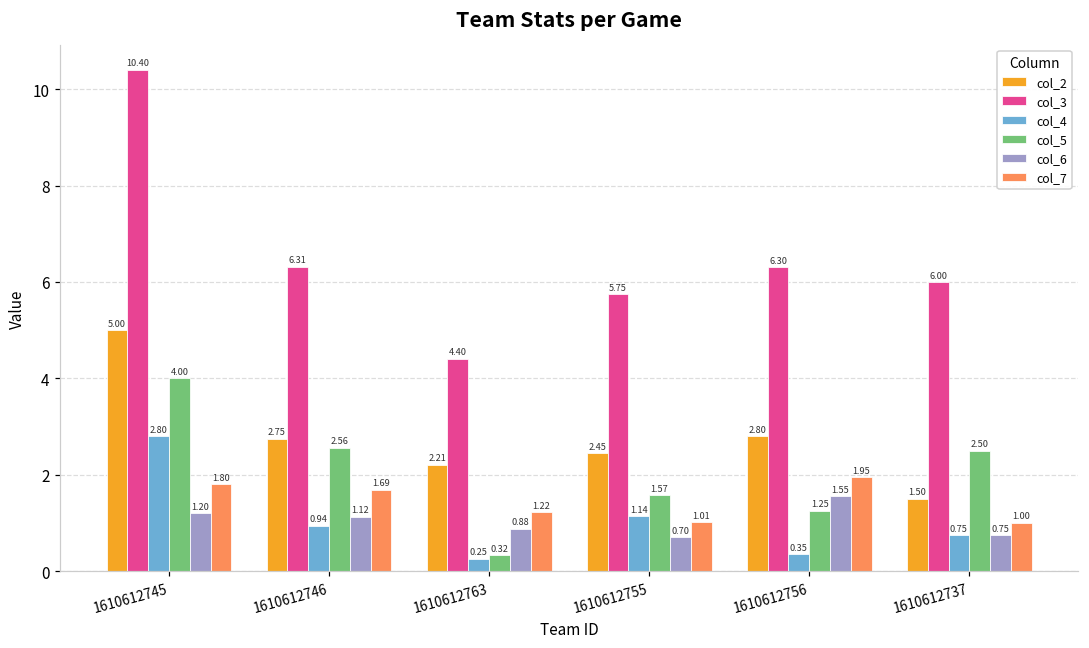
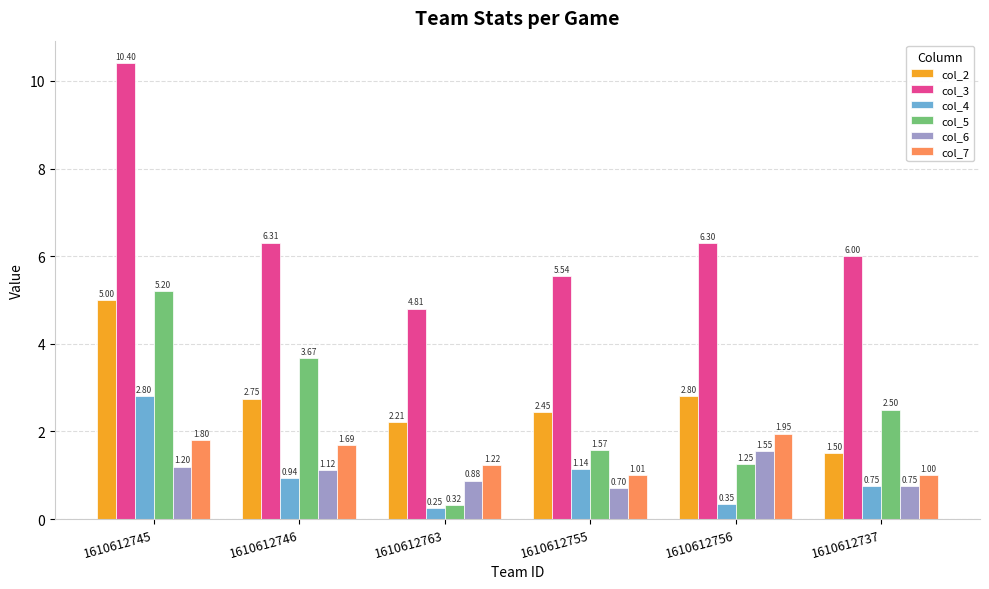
col_5, 1610612745: 4.00 -> 5.20
col_5, 1610612746: 2.56 -> 3.67
col_3, 1610612763: 4.40 -> 4.81
col_3, 1610612755: 5.75 -> 5.54
